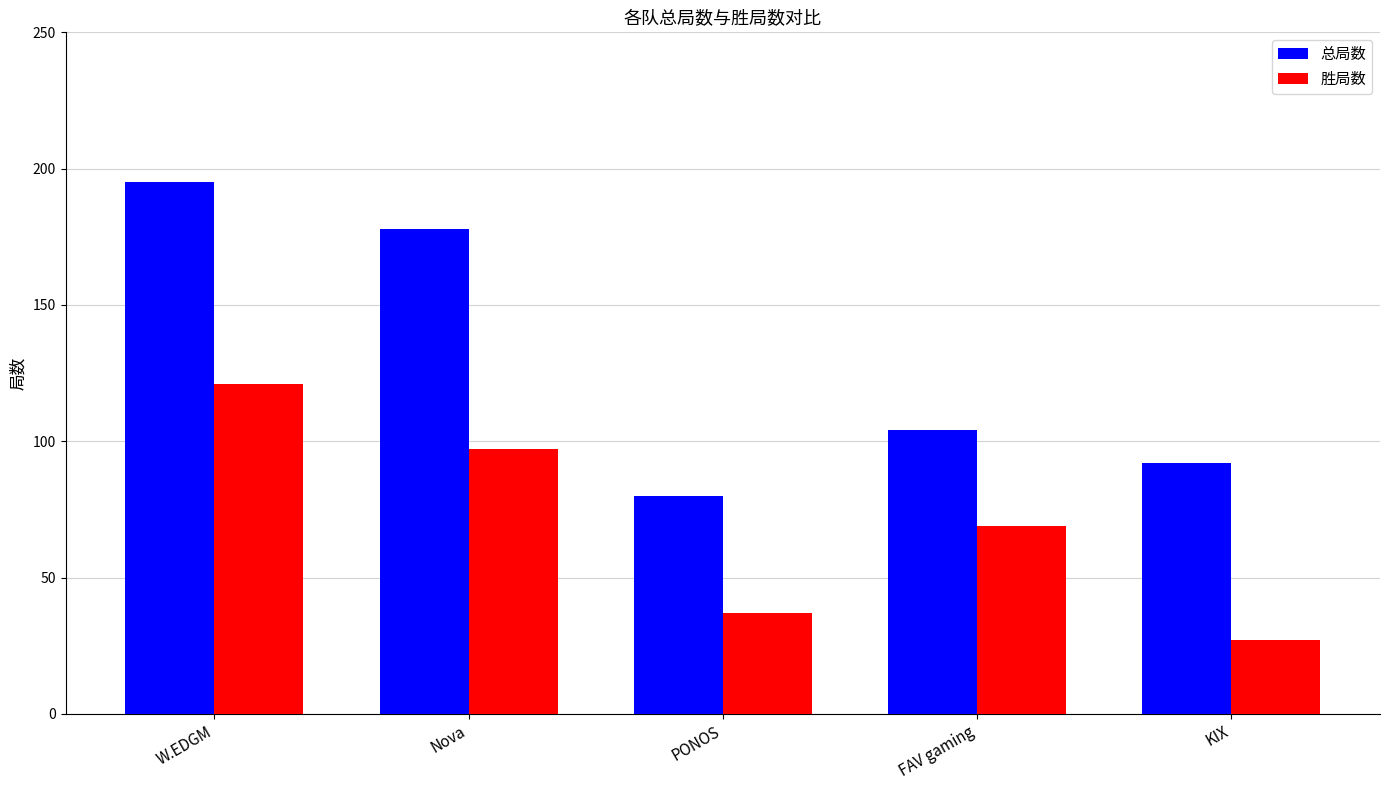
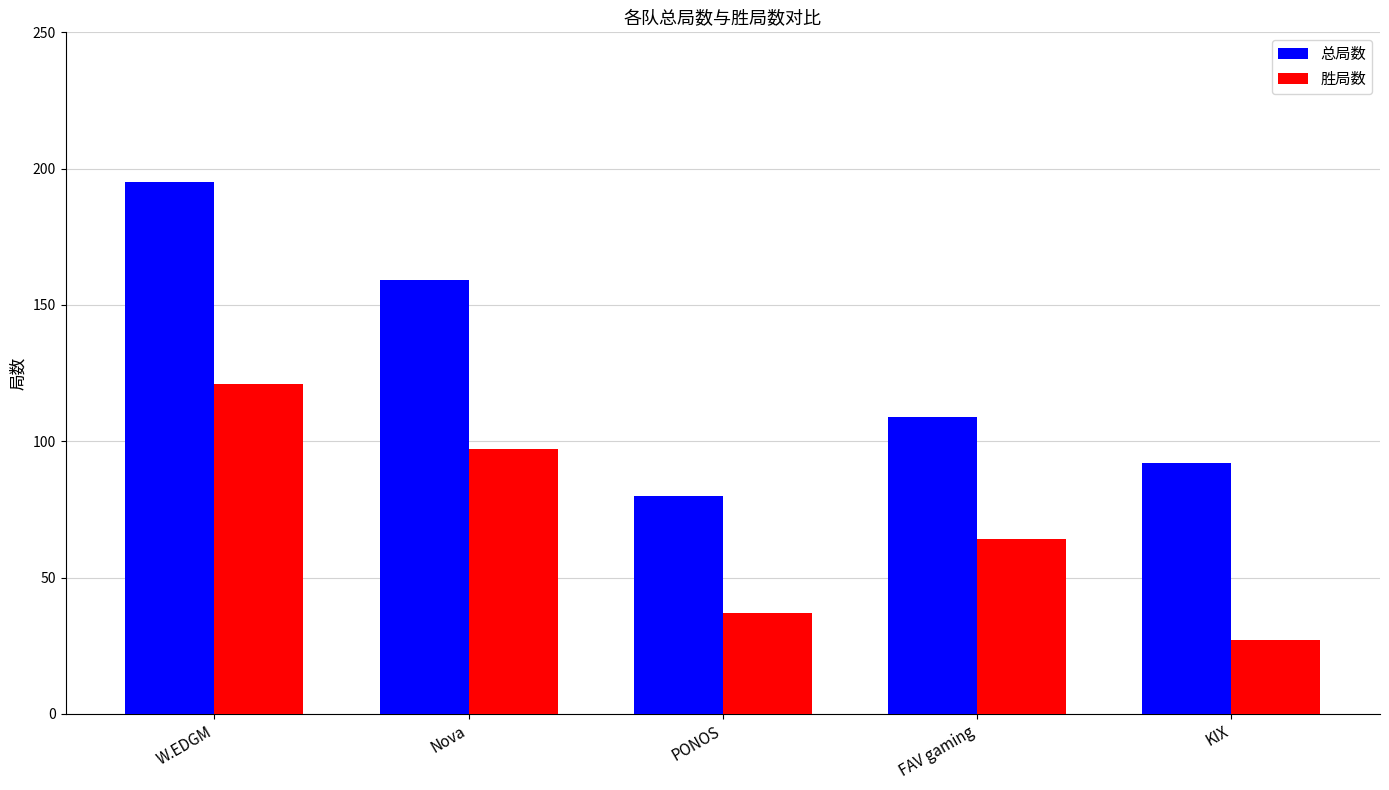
总局数, Nova: 178 -> 159
总局数, FAV gaming: 104 -> 109
胜局数, FAV gaming: 69 -> 64
